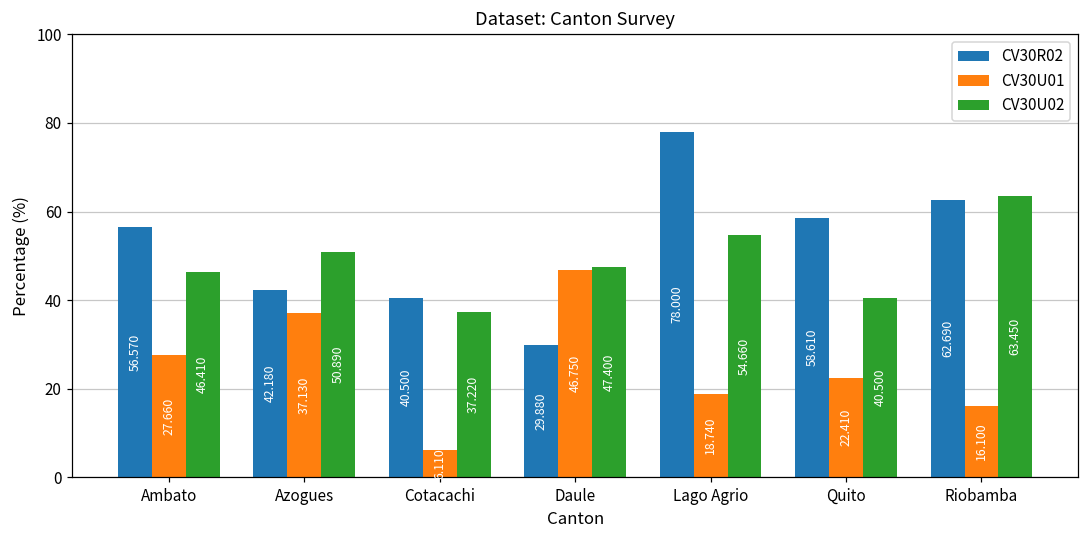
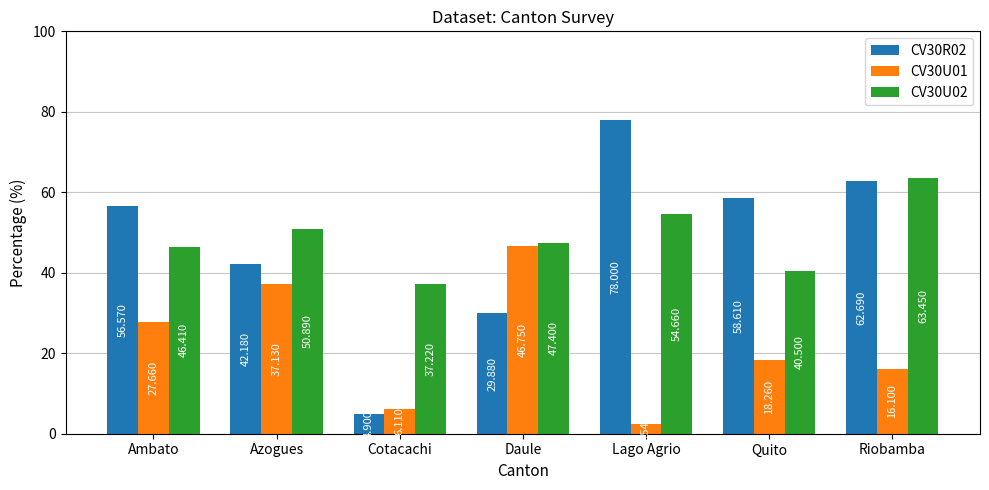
CV30R02, Cotacachi: 40.500 -> 4.900
CV30U01, Lago Agrio: 19 -> 3
CV30U01, Quito: 22.410 -> 18.260
